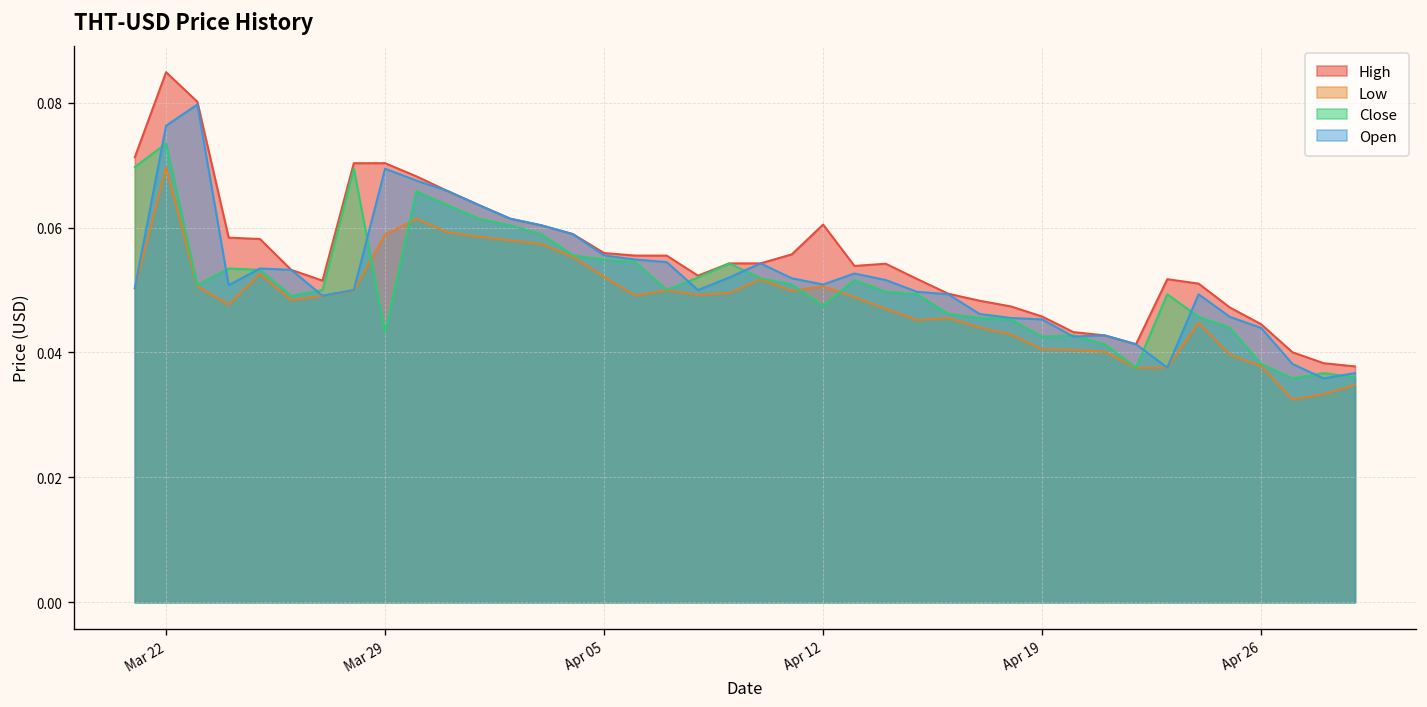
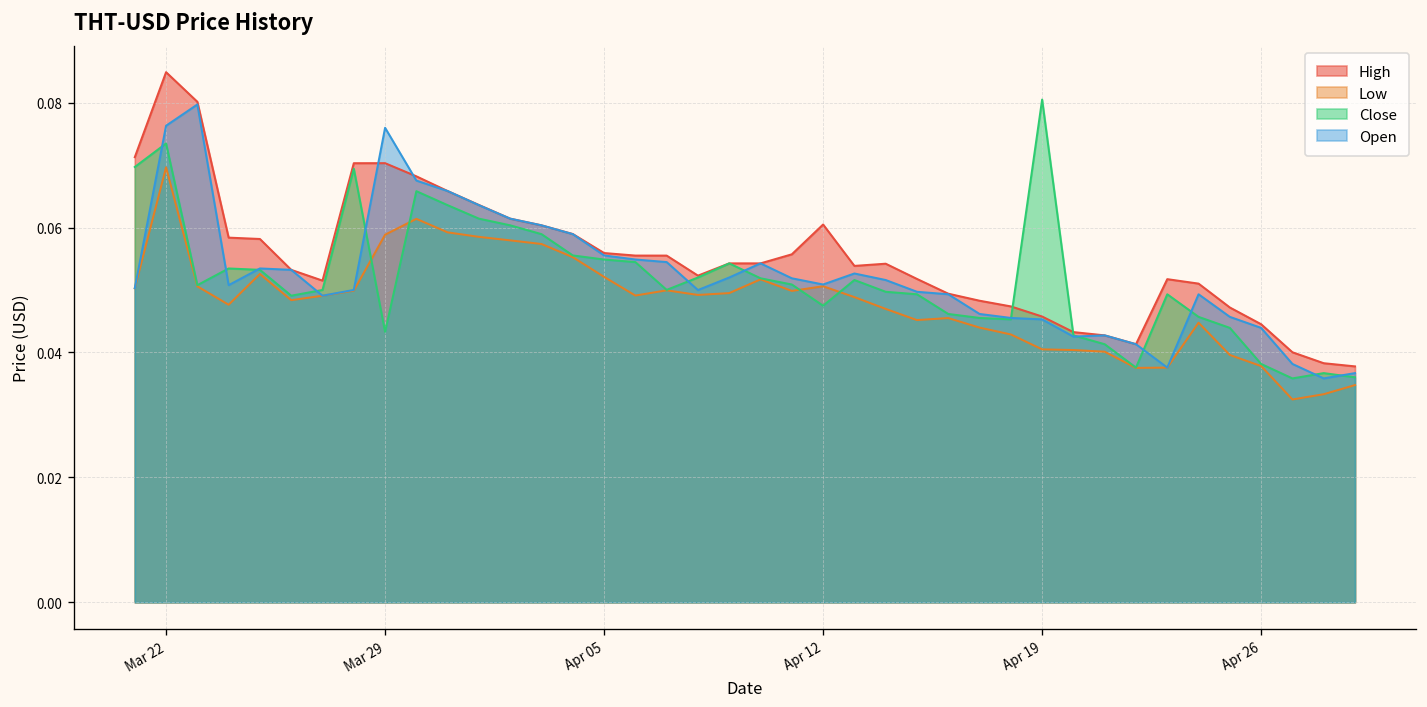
Open, Mar 29: 0.069 -> 0.076
Close, Apr 19: 0.043 -> 0.080
